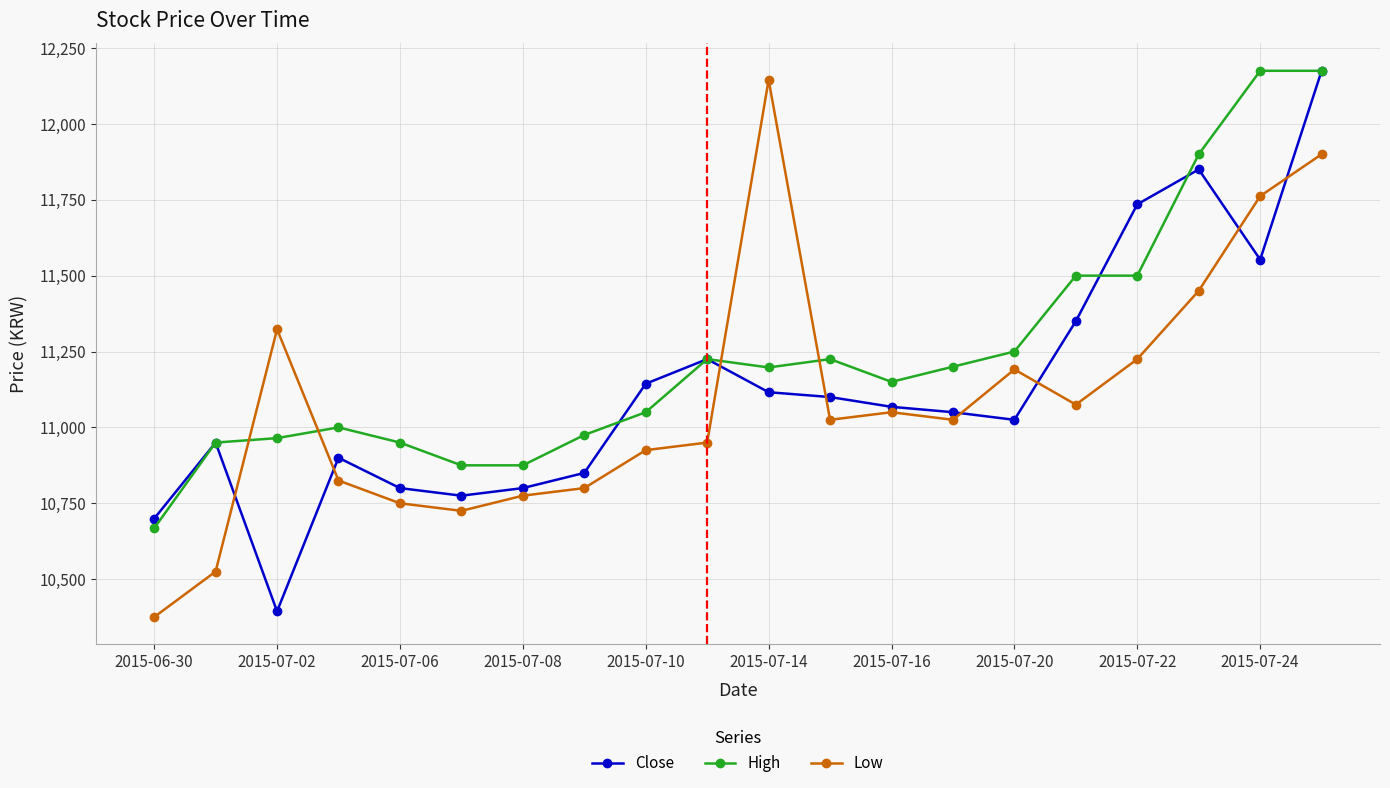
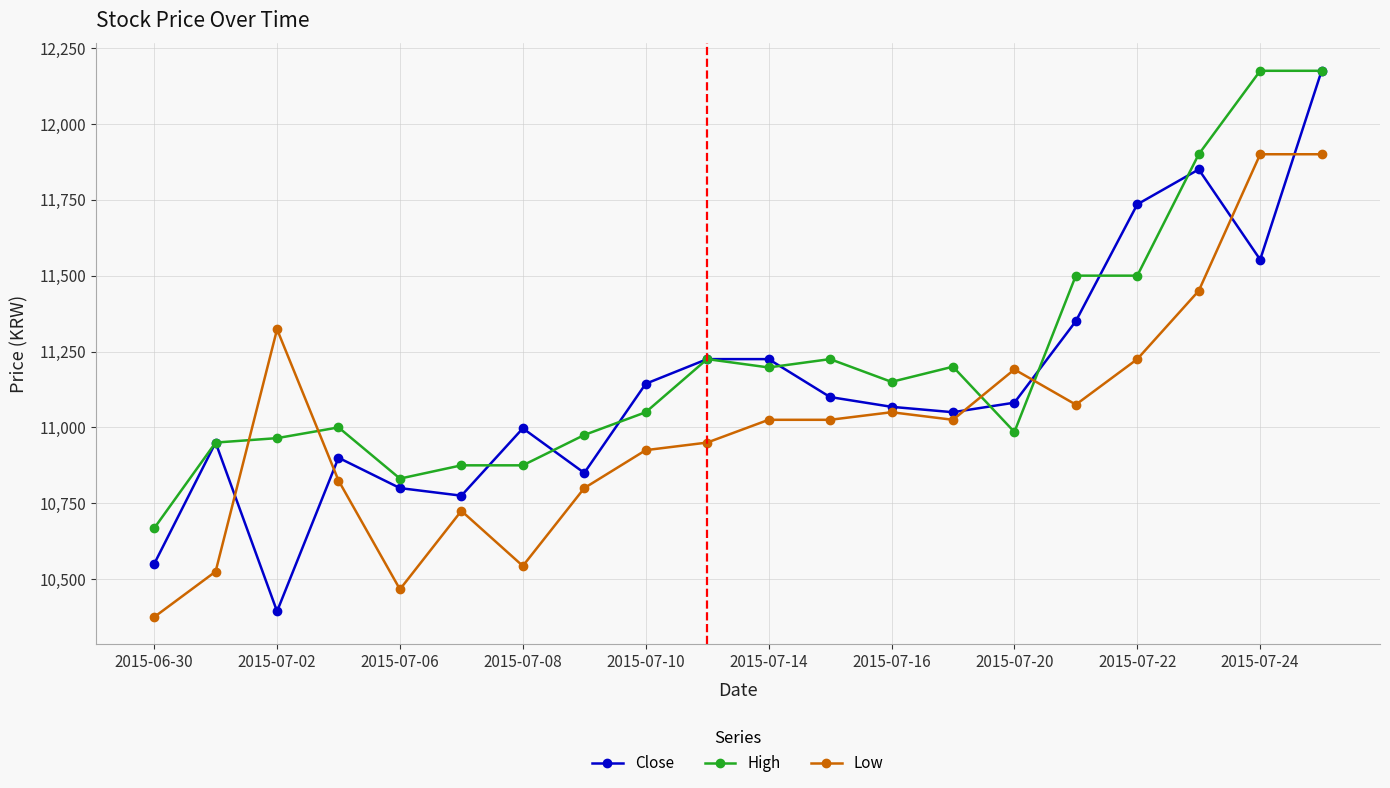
Close, 2015-06-30: 10,700 -> 10,550
High, 2015-07-06: 10,950 -> 10,830
Low, 2015-07-06: 10,750 -> 10,470
Close, 2015-07-08: 10,800 -> 11,000
Low, 2015-07-08: 10,780 -> 10,540
Close, 2015-07-14: 11,120 -> 11,230
Low, 2015-07-14: 12,150 -> 11,030
Close, 2015-07-20: 11,030 -> 11,080
High, 2015-07-20: 11,250 -> 10,980
Low, 2015-07-24: 11,760 -> 11,900
